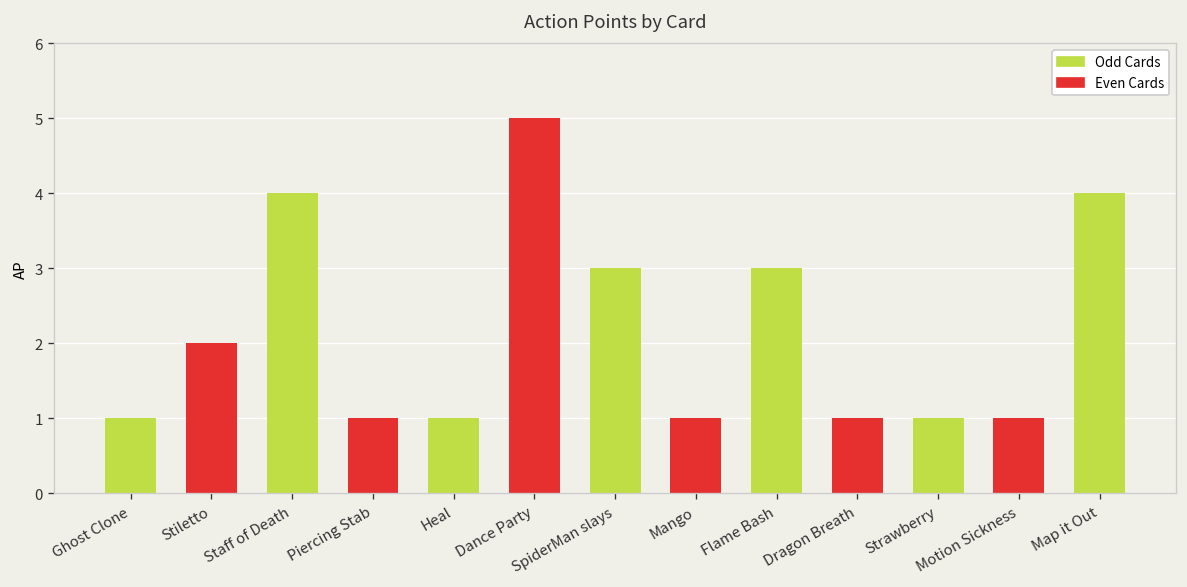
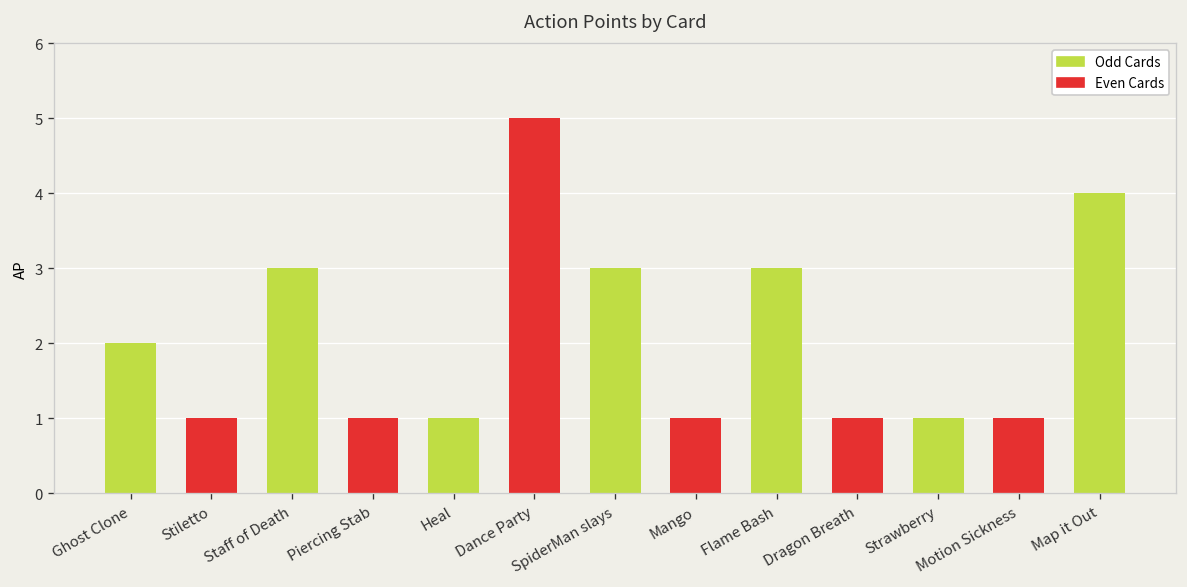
Odd Cards, Ghost Clone: 1 -> 2
Even Cards, Stiletto: 2 -> 1
Odd Cards, Staff of Death: 4 -> 3
